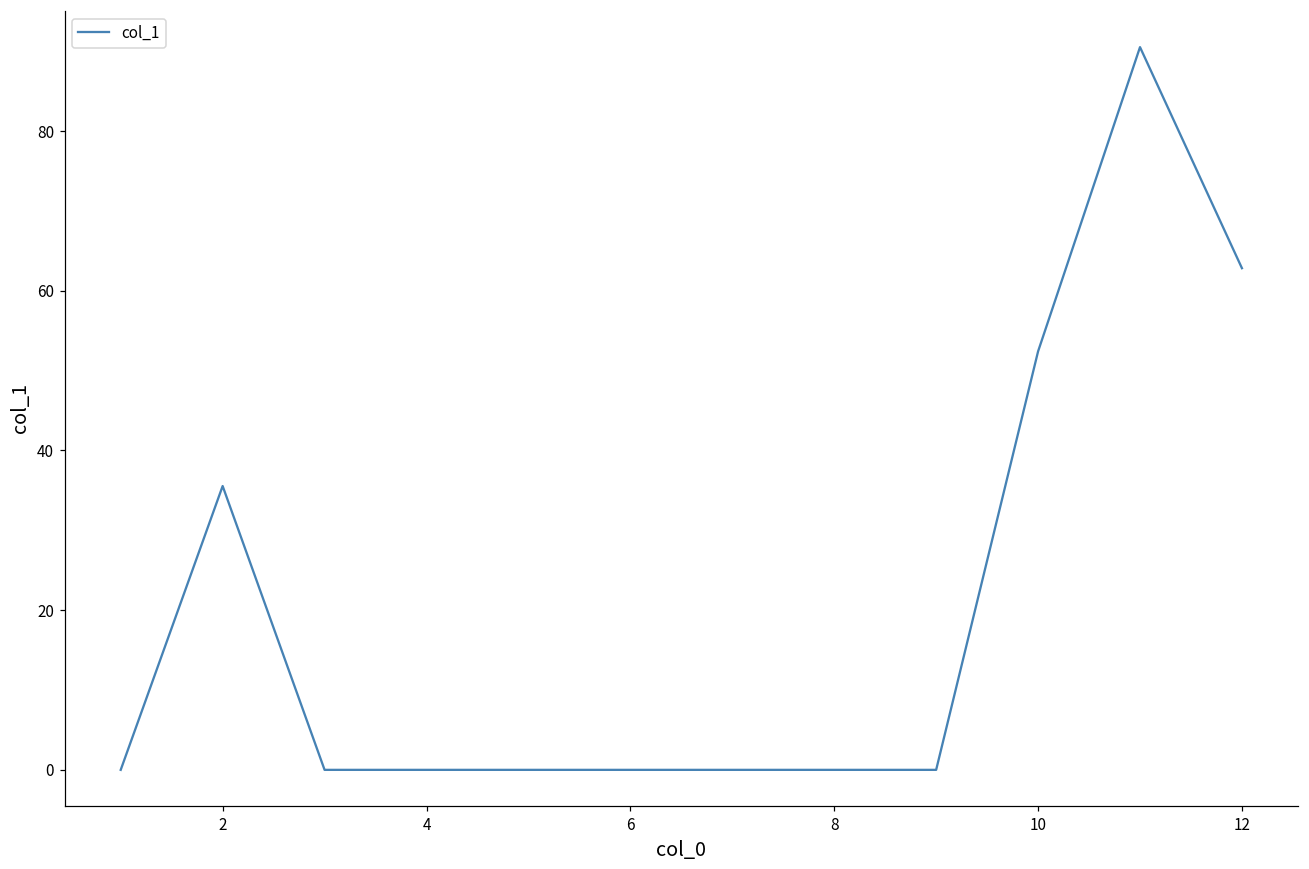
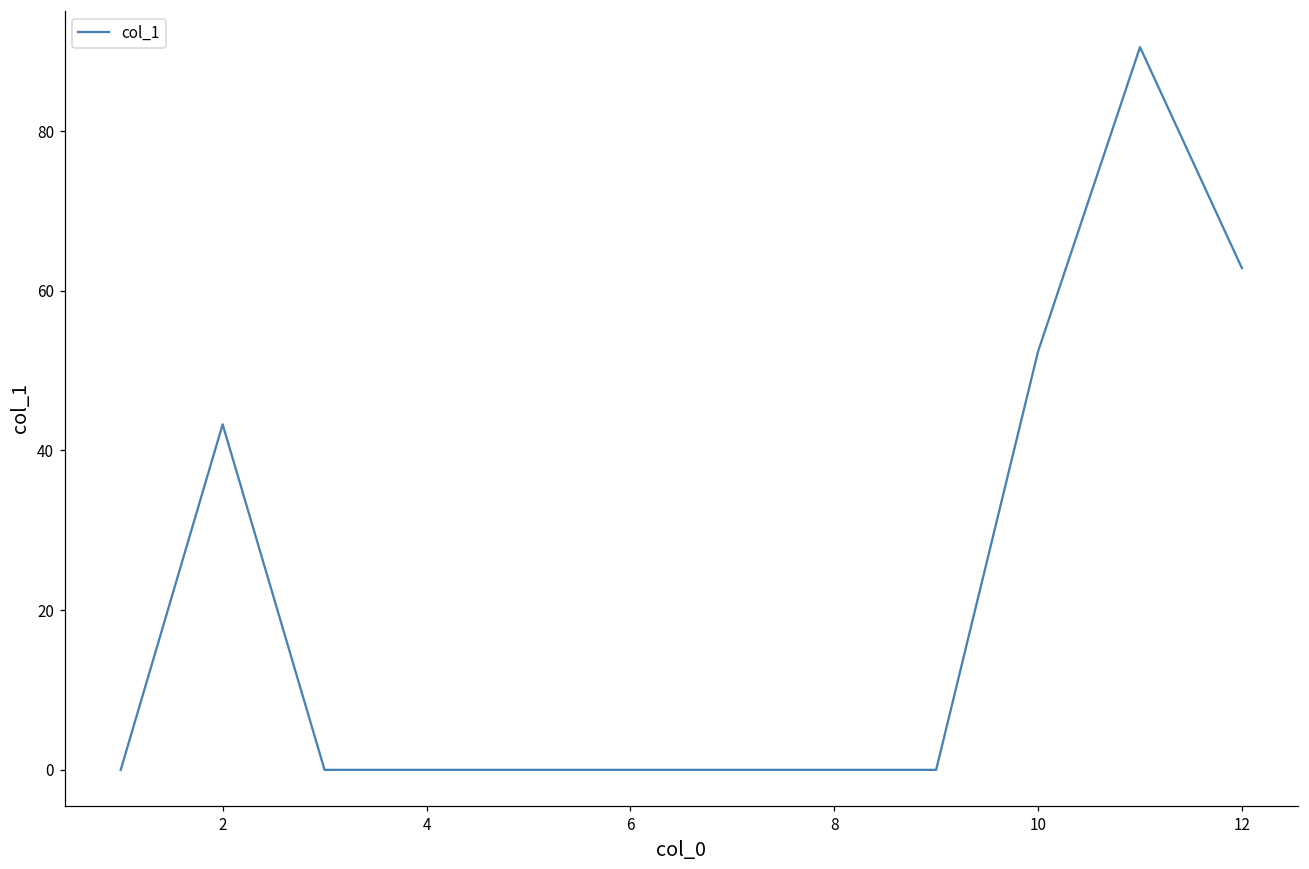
2: 36 -> 43
